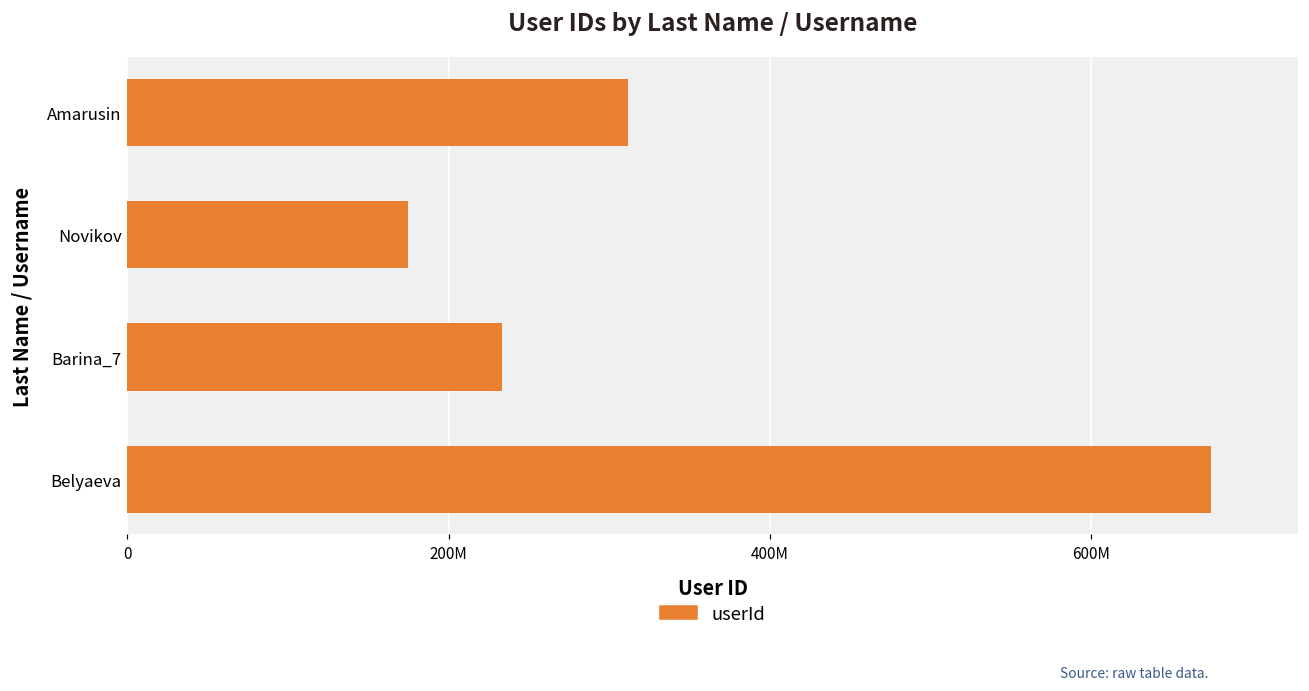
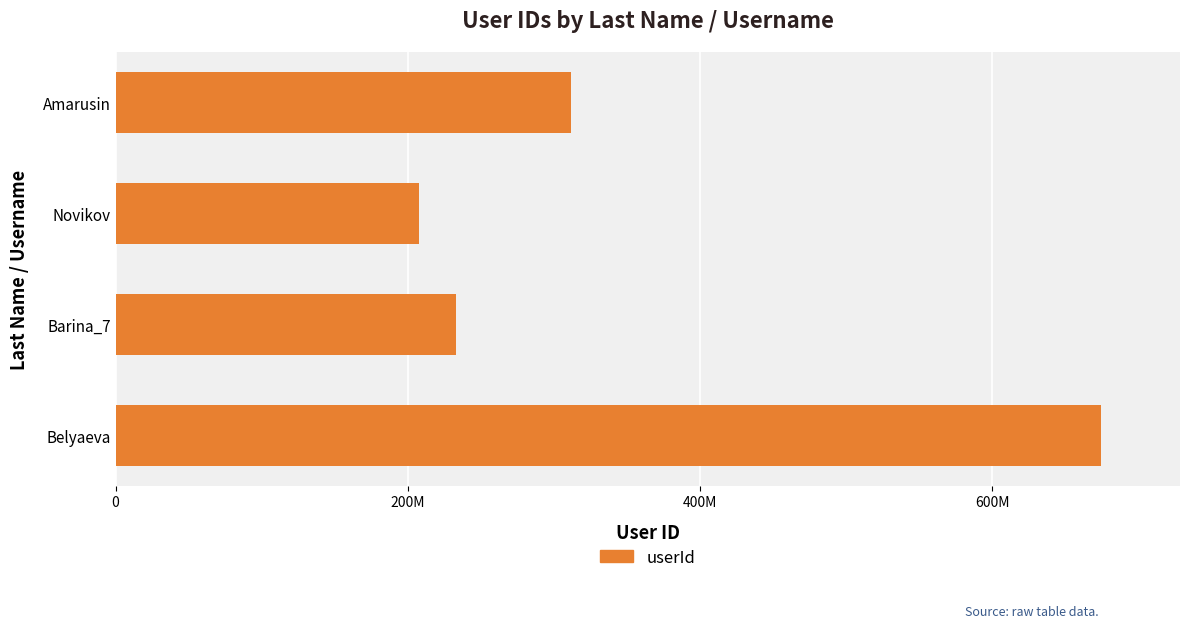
Novikov: 175000000 -> 207000000
